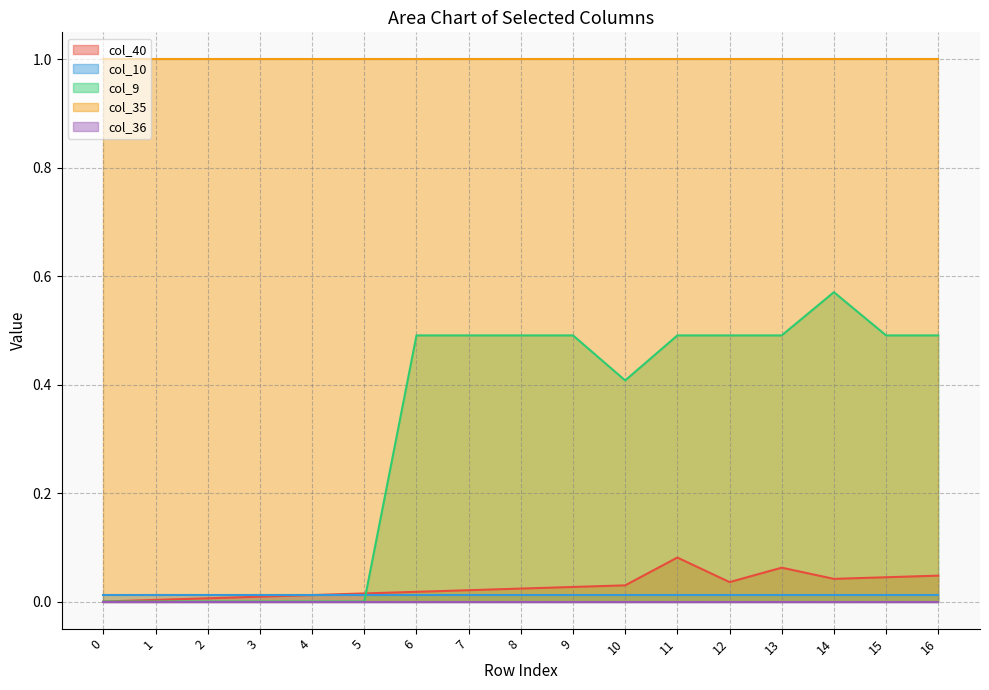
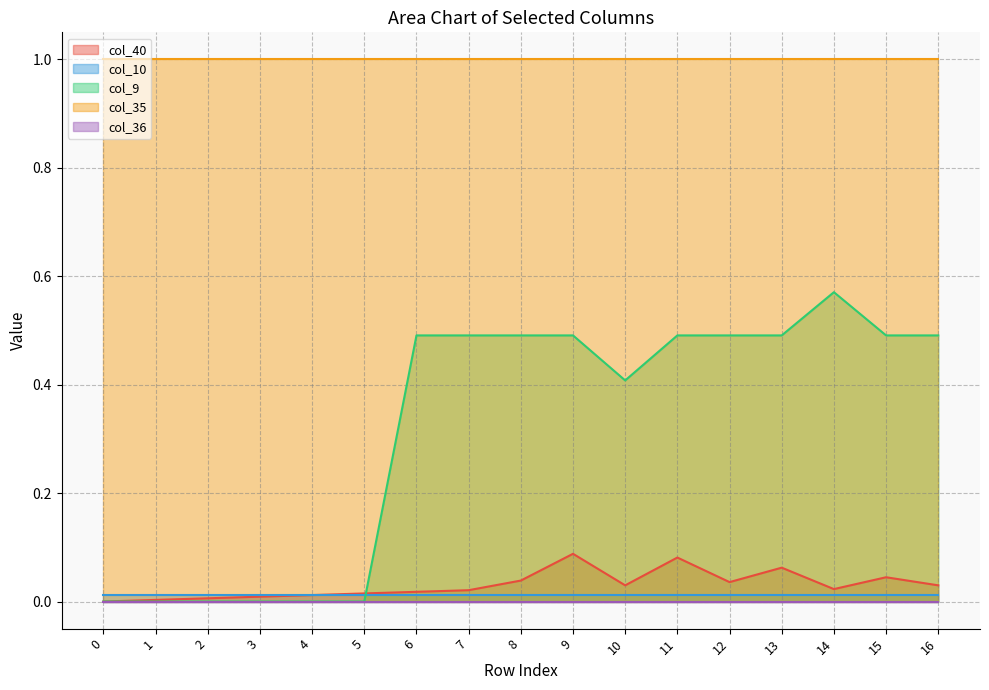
col_40, 8: 0.02 -> 0.04
col_40, 9: 0.03 -> 0.09
col_40, 14: 0.04 -> 0.02
col_40, 16: 0.05 -> 0.03
